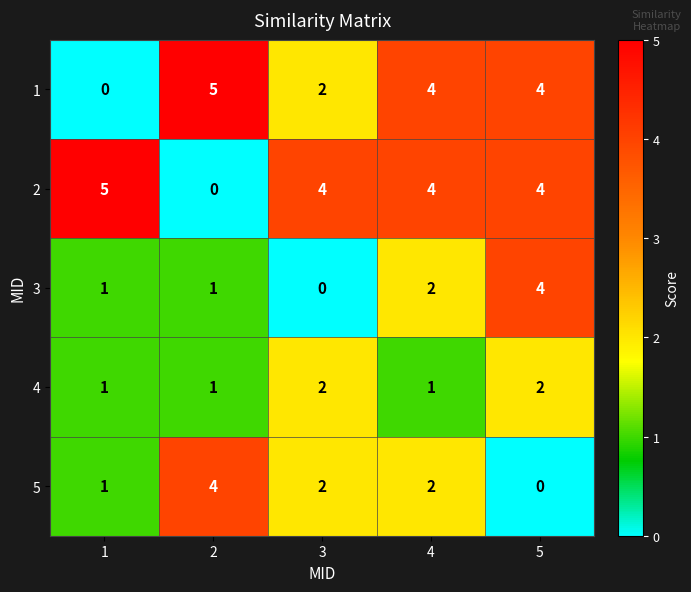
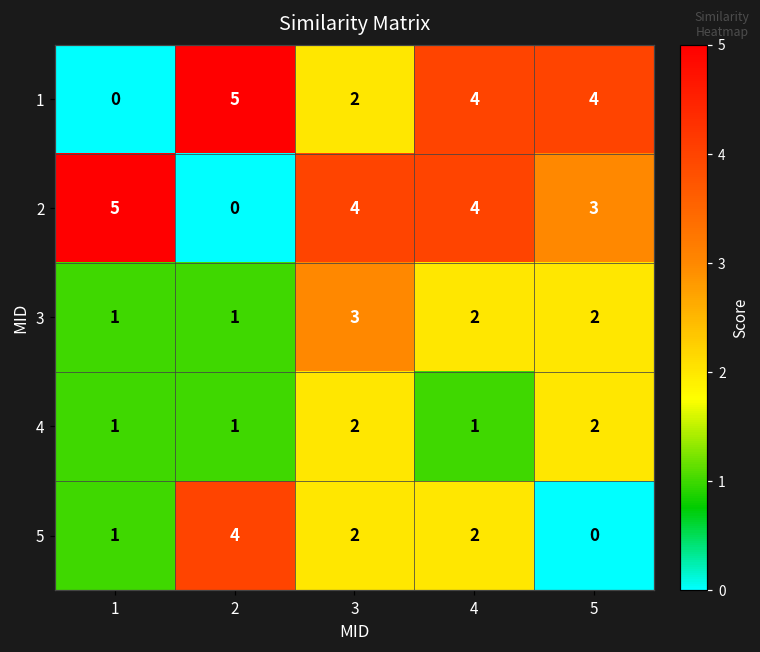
2, 5: 4 -> 3
3, 3: 0 -> 3
3, 5: 4 -> 2
